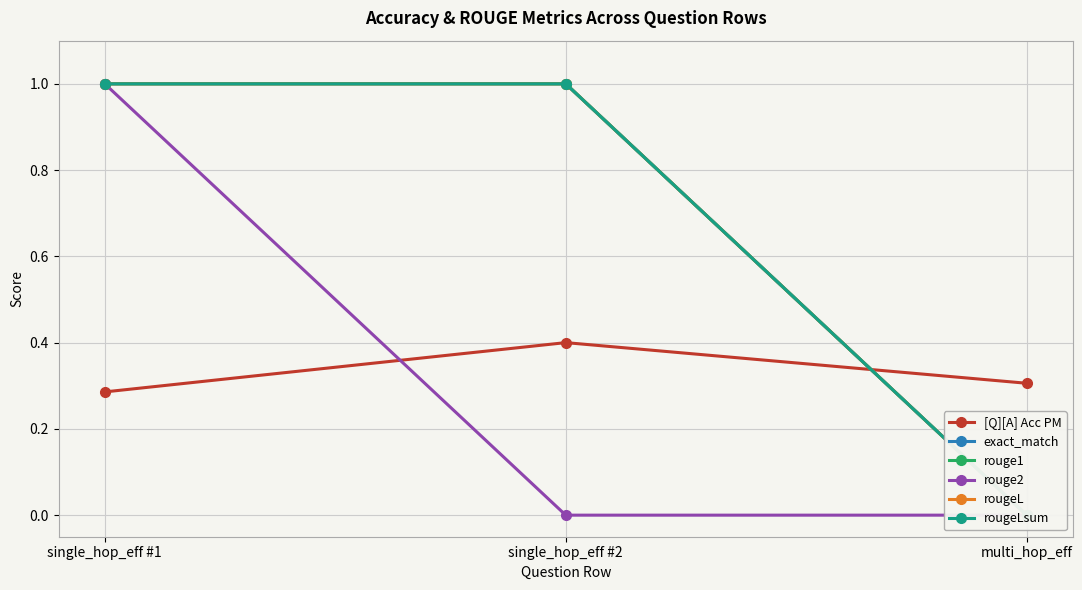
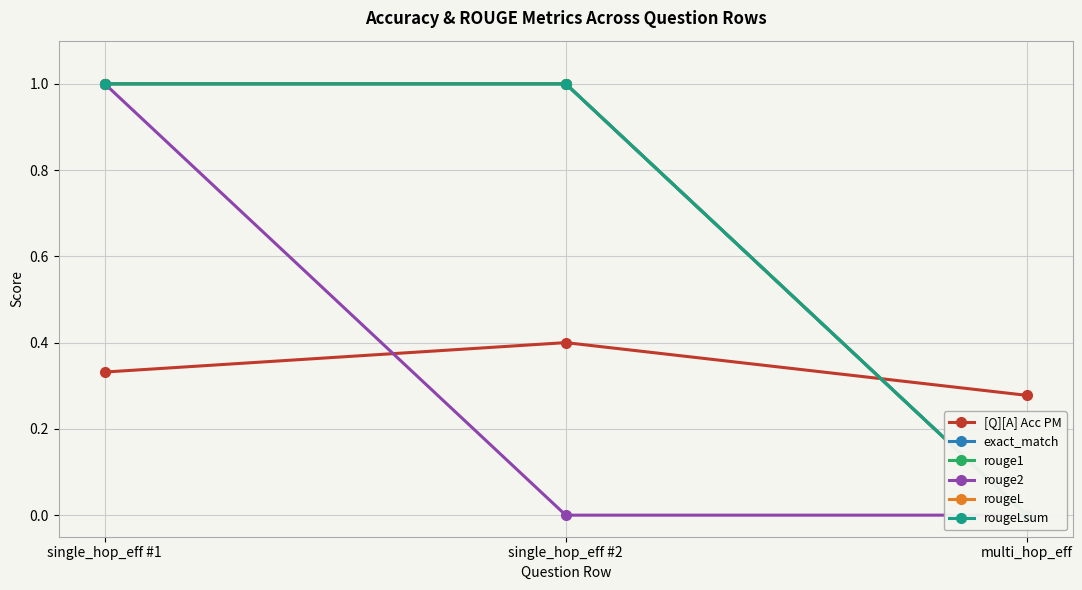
[Q][A] Acc PM, single_hop_eff #1: 0.29 -> 0.33
[Q][A] Acc PM, multi_hop_eff: 0.31 -> 0.28
